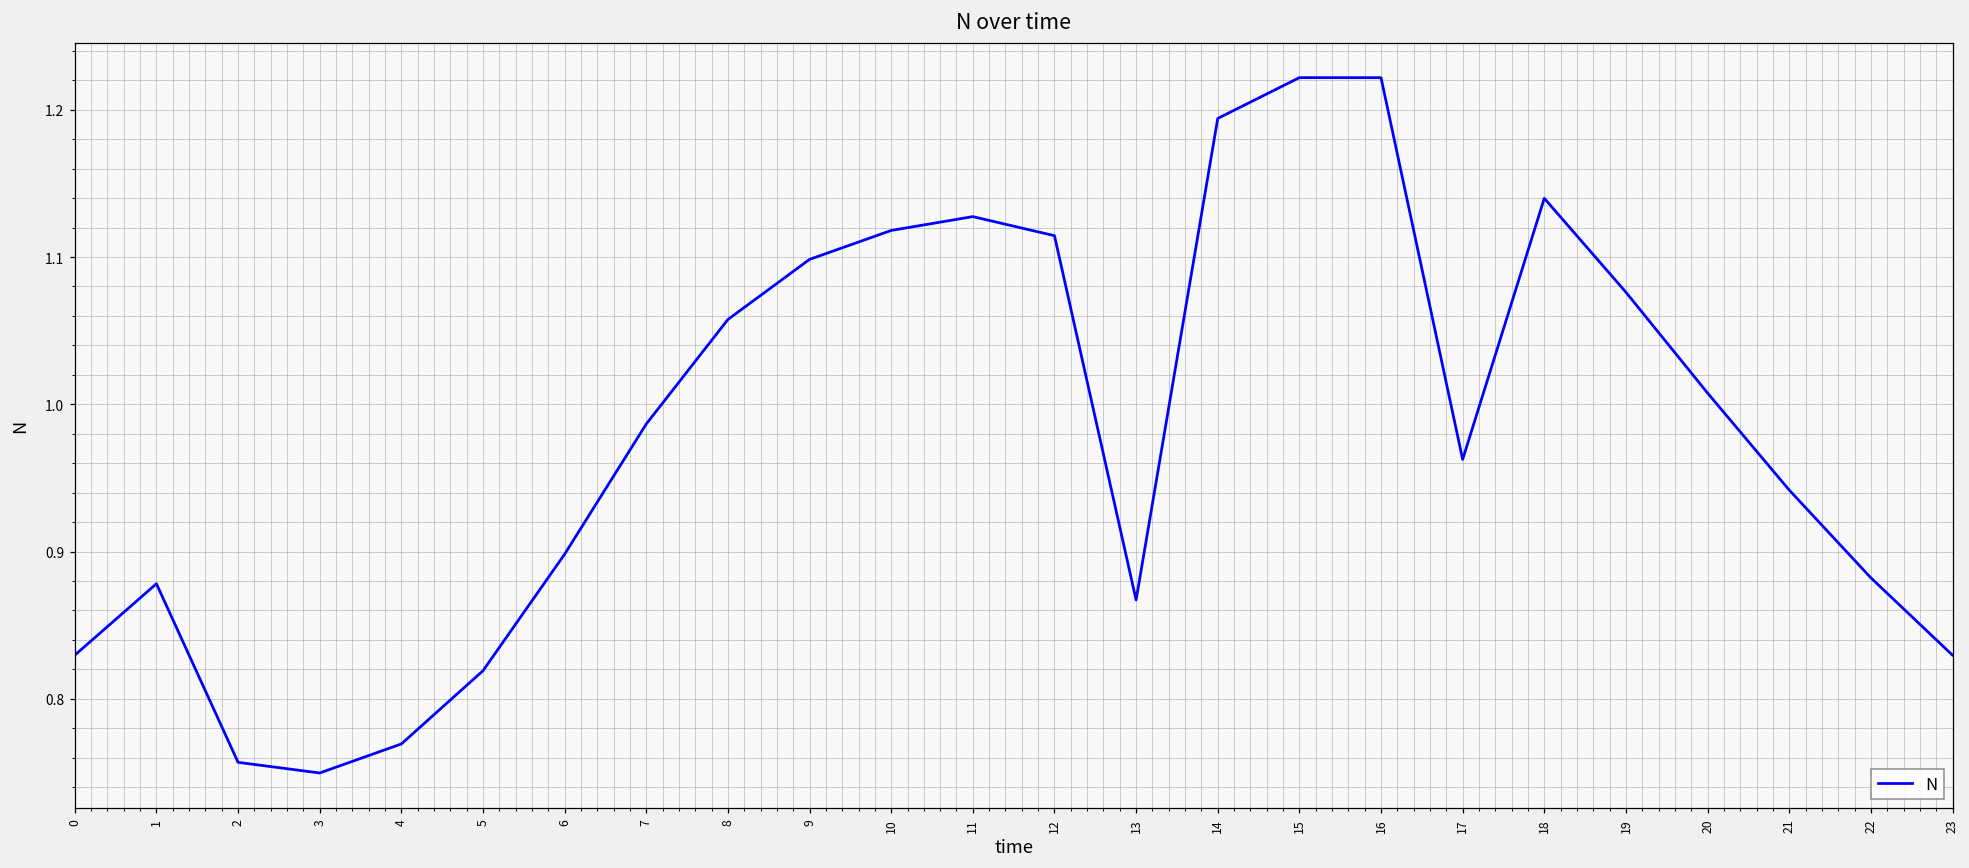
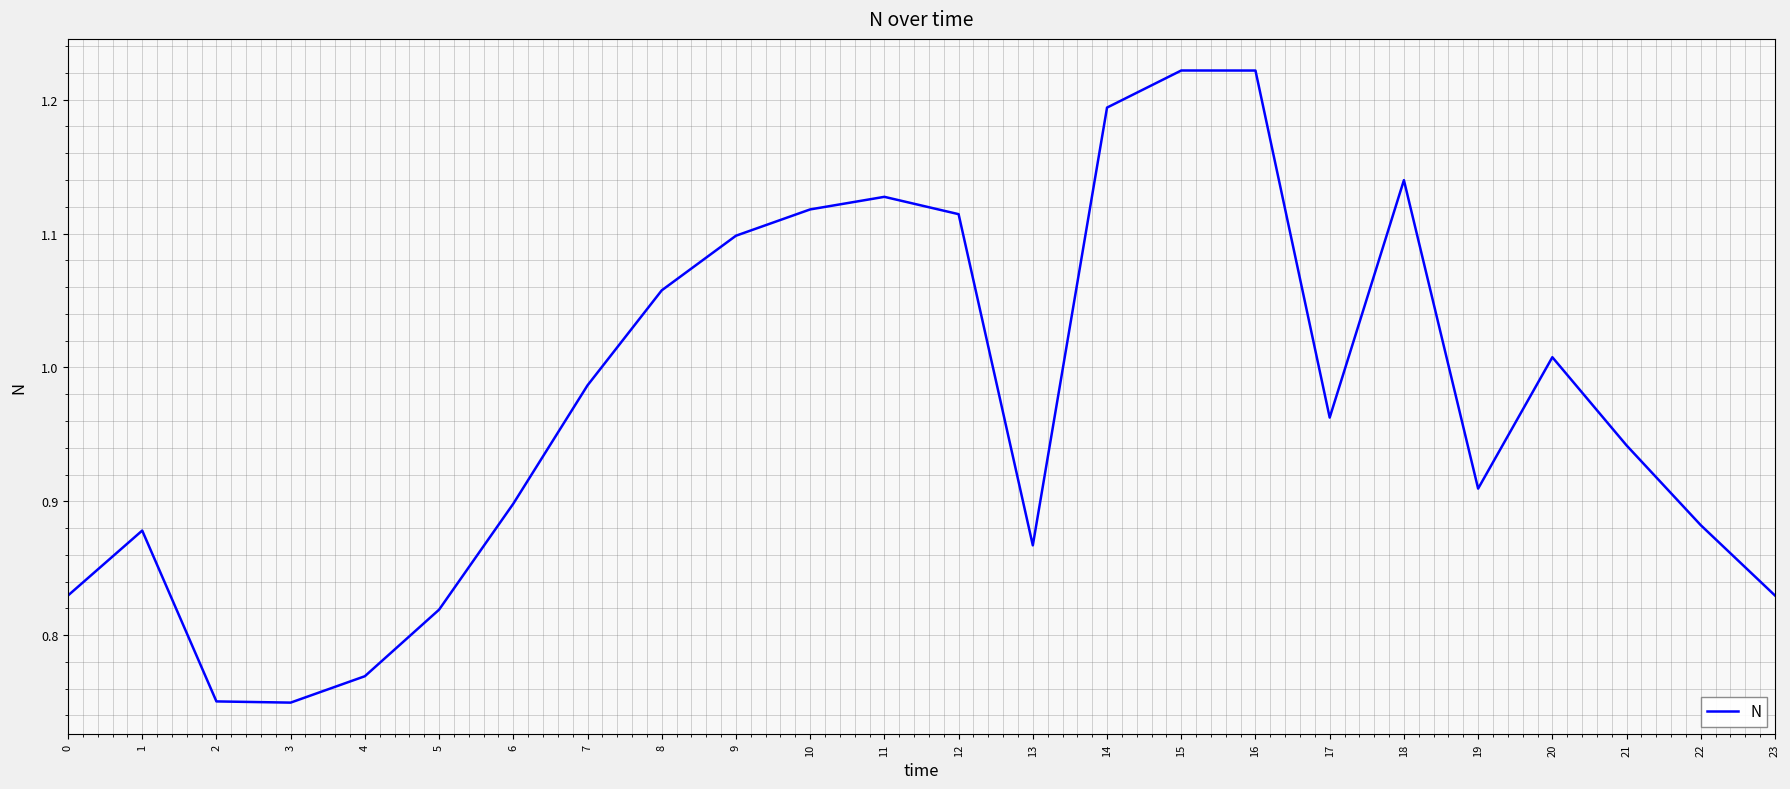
2: 0.757 -> 0.751
19: 1.076 -> 0.909
